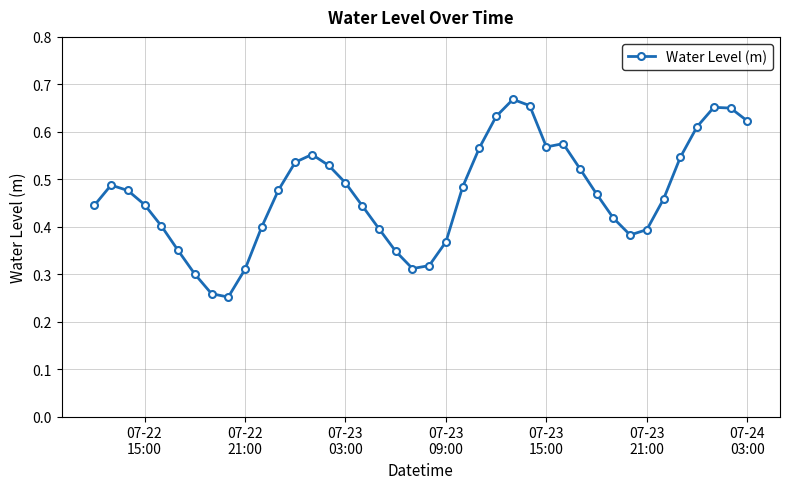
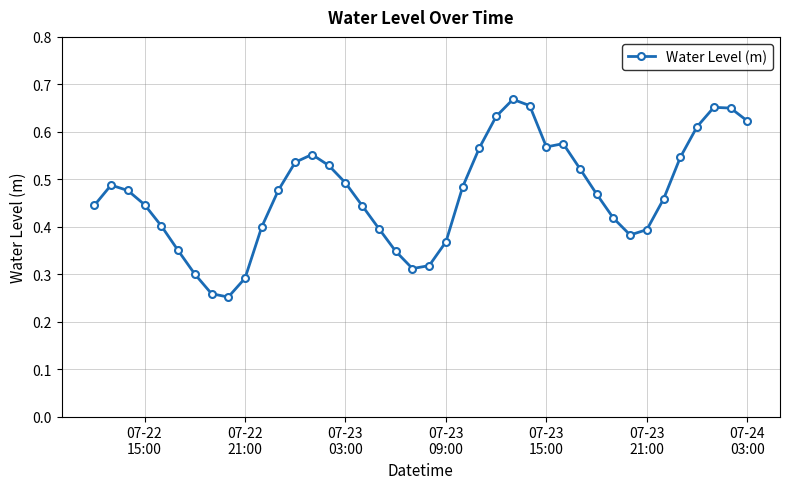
07-22 21:00: 0.31 -> 0.29
